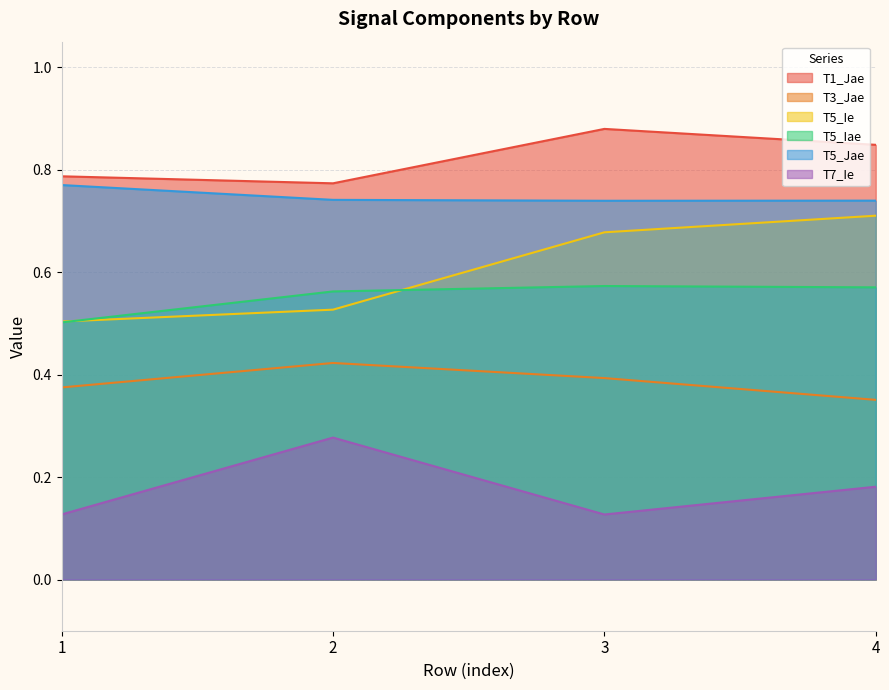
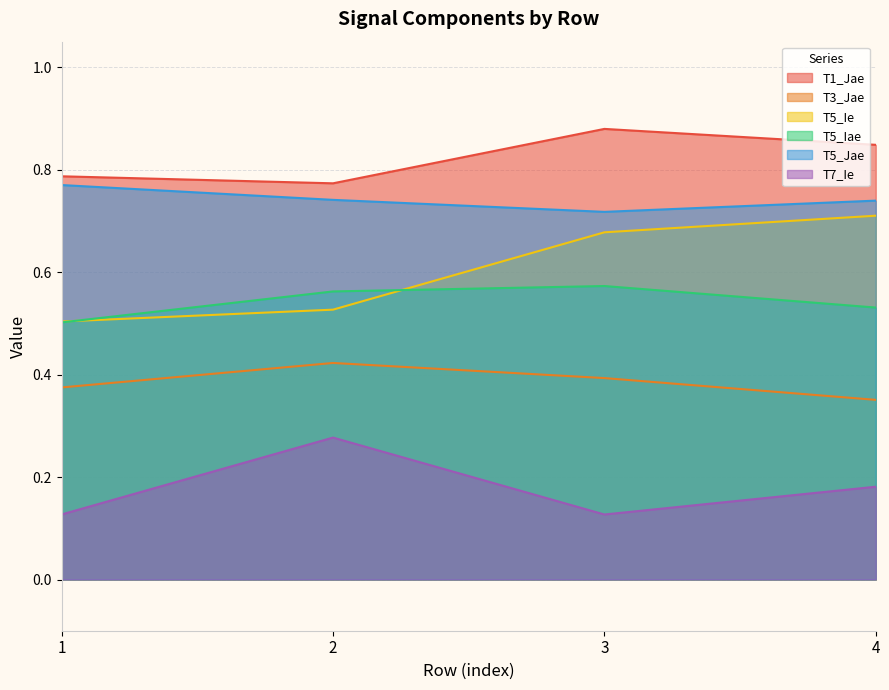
T5_Jae, 3: 0.74 -> 0.72
T5_Iae, 4: 0.57 -> 0.53
